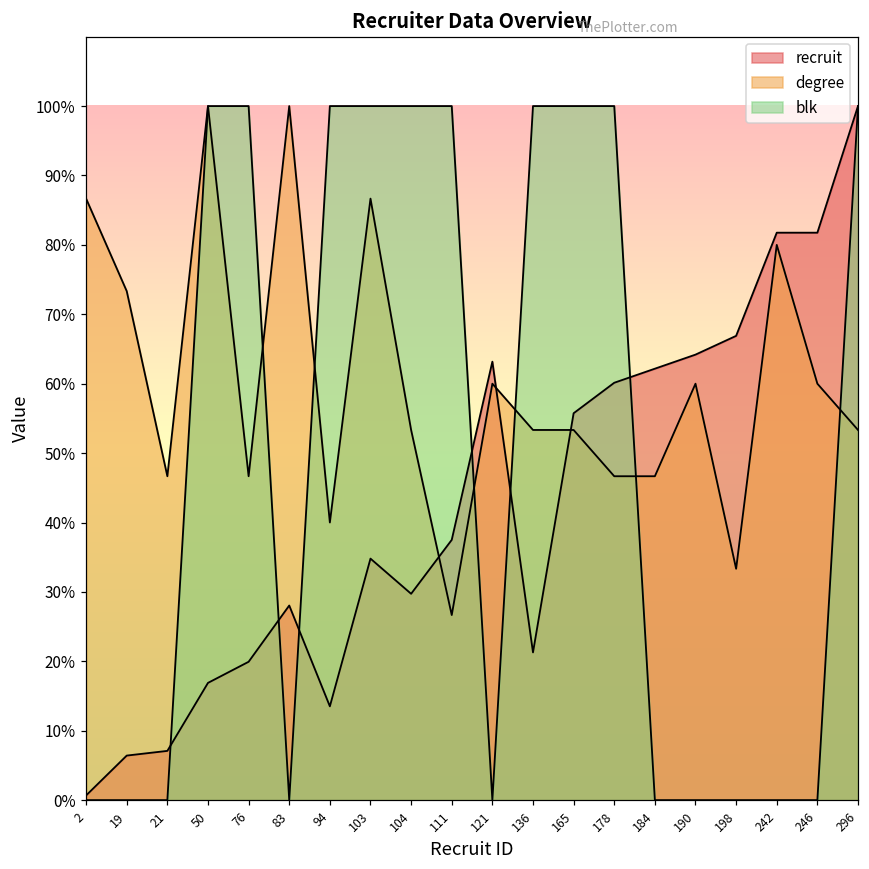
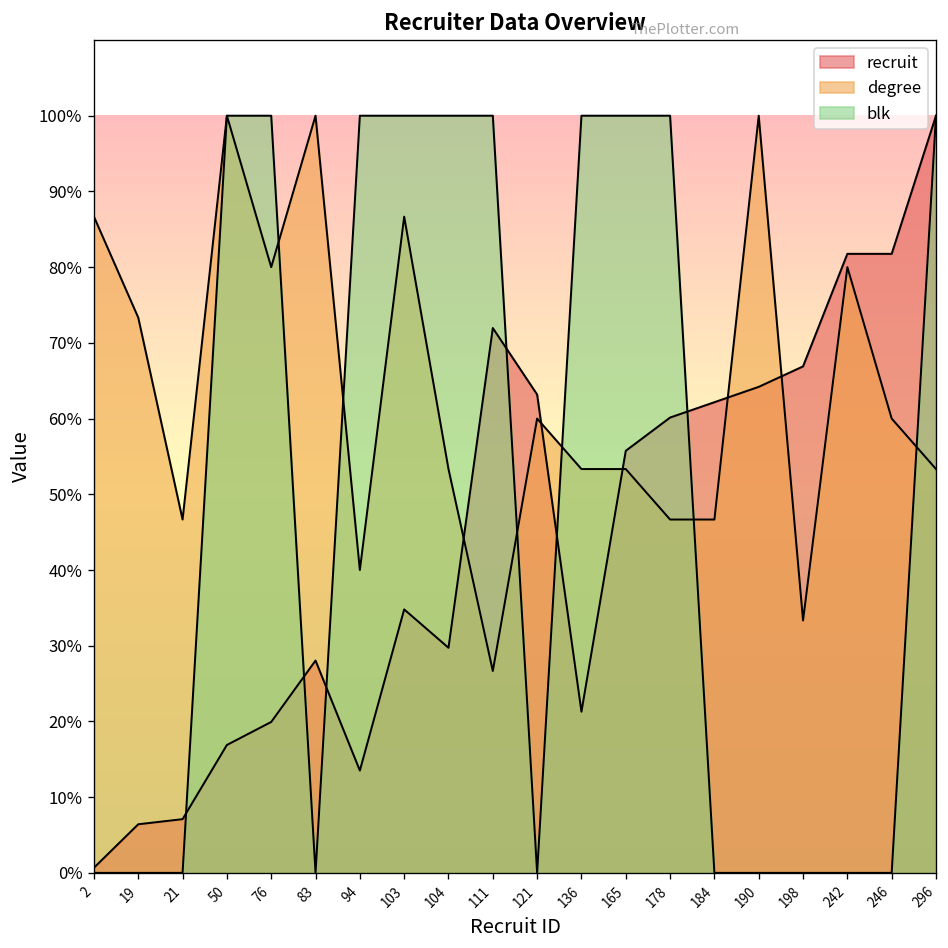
degree, 76: 47% -> 80%
recruit, 111: 38% -> 72%
degree, 190: 60% -> 100%
